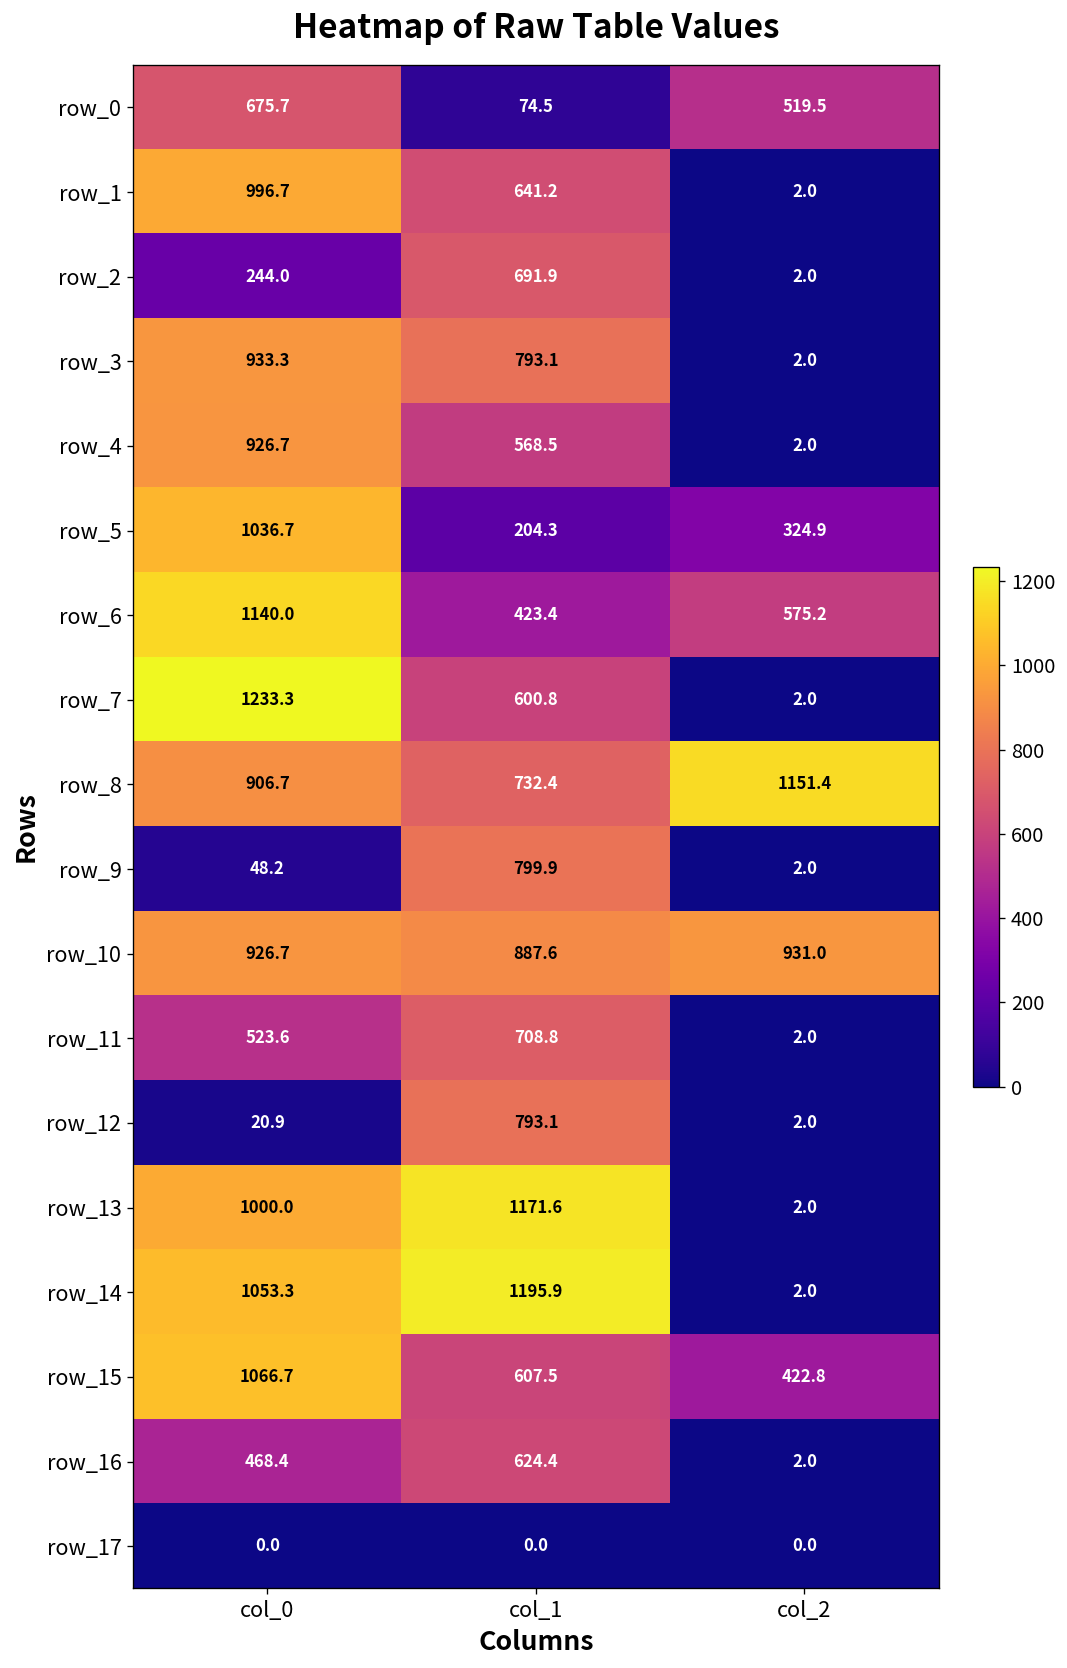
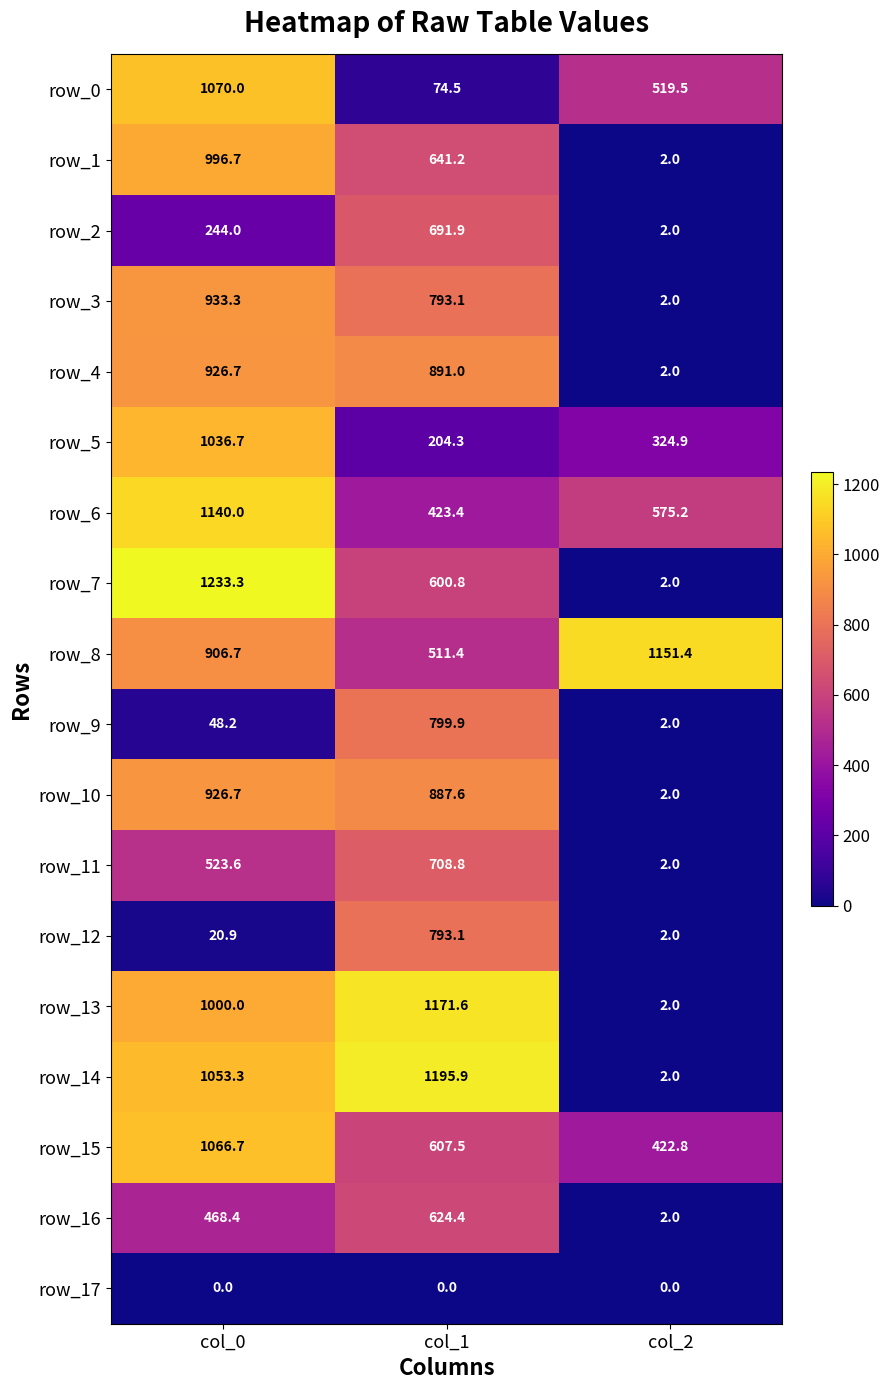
row_0, col_0: 675.7 -> 1070.0
row_4, col_1: 568.5 -> 891.0
row_8, col_1: 732.4 -> 511.4
row_10, col_2: 931.0 -> 2.0
